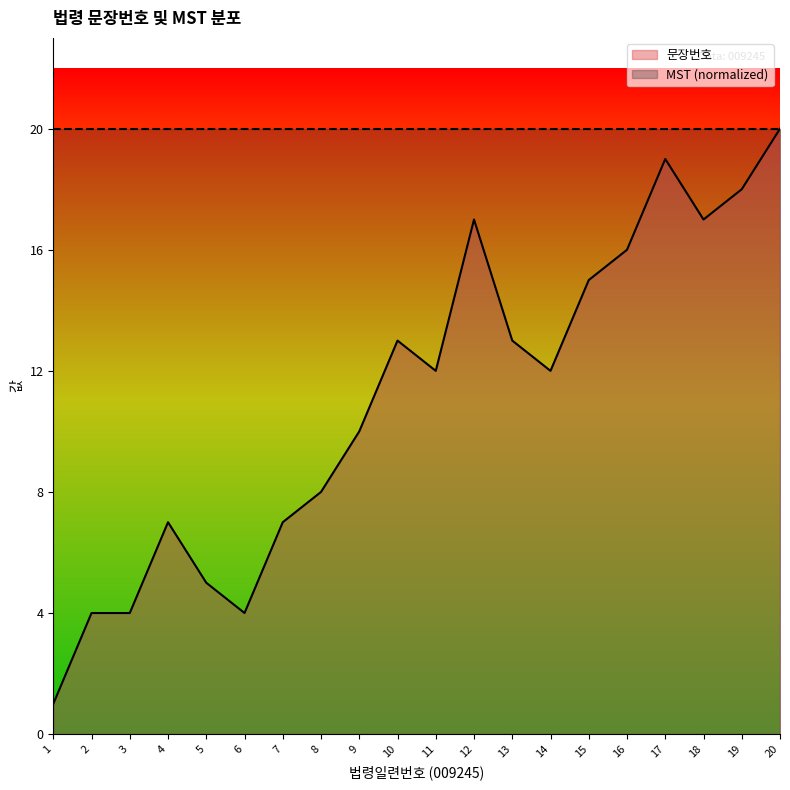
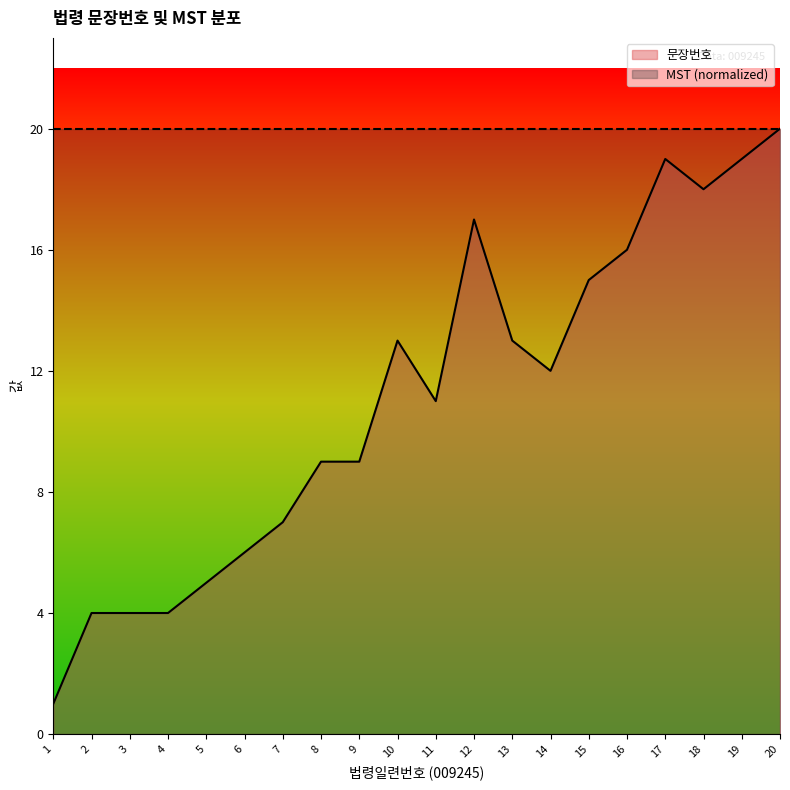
문장번호, 4: 7 -> 4
문장번호, 6: 4 -> 6
문장번호, 8: 8 -> 9
문장번호, 9: 10 -> 9
문장번호, 11: 12 -> 11
문장번호, 18: 17 -> 18
문장번호, 19: 18 -> 19
